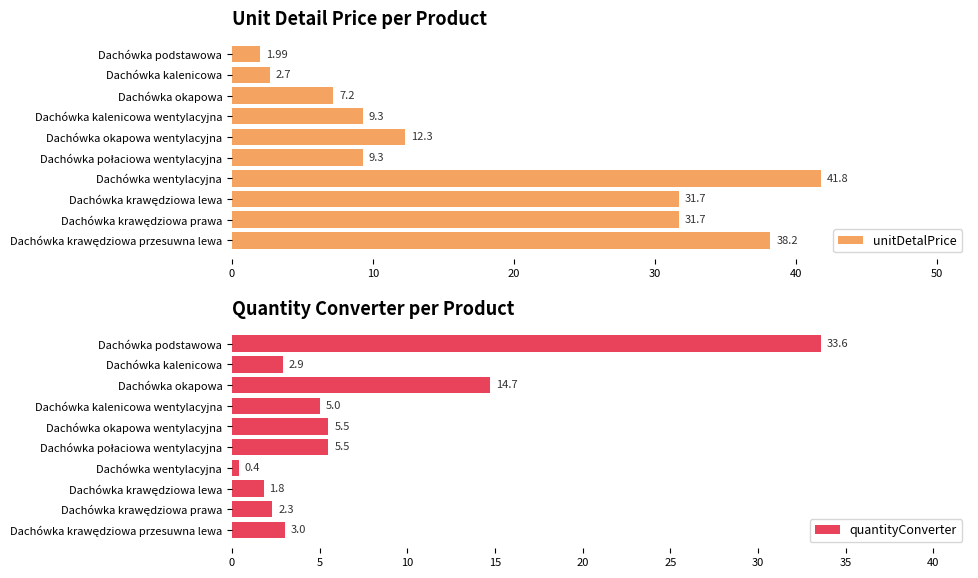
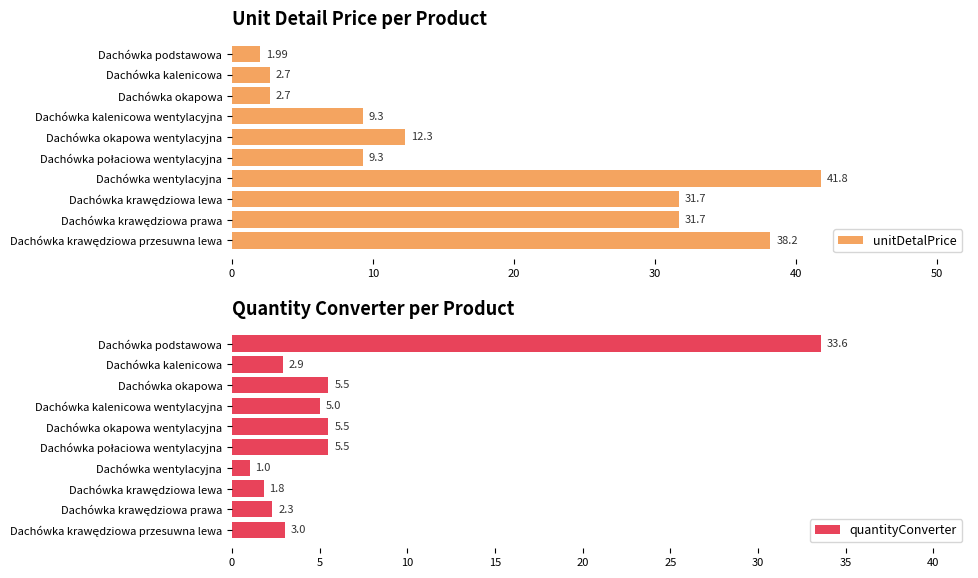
Unit Detail Price per Product, Dachówka okapowa: 7.2 -> 2.7
Quantity Converter per Product, Dachówka okapowa: 14.7 -> 5.5
Quantity Converter per Product, Dachówka wentylacyjna: 0.4 -> 1.0
